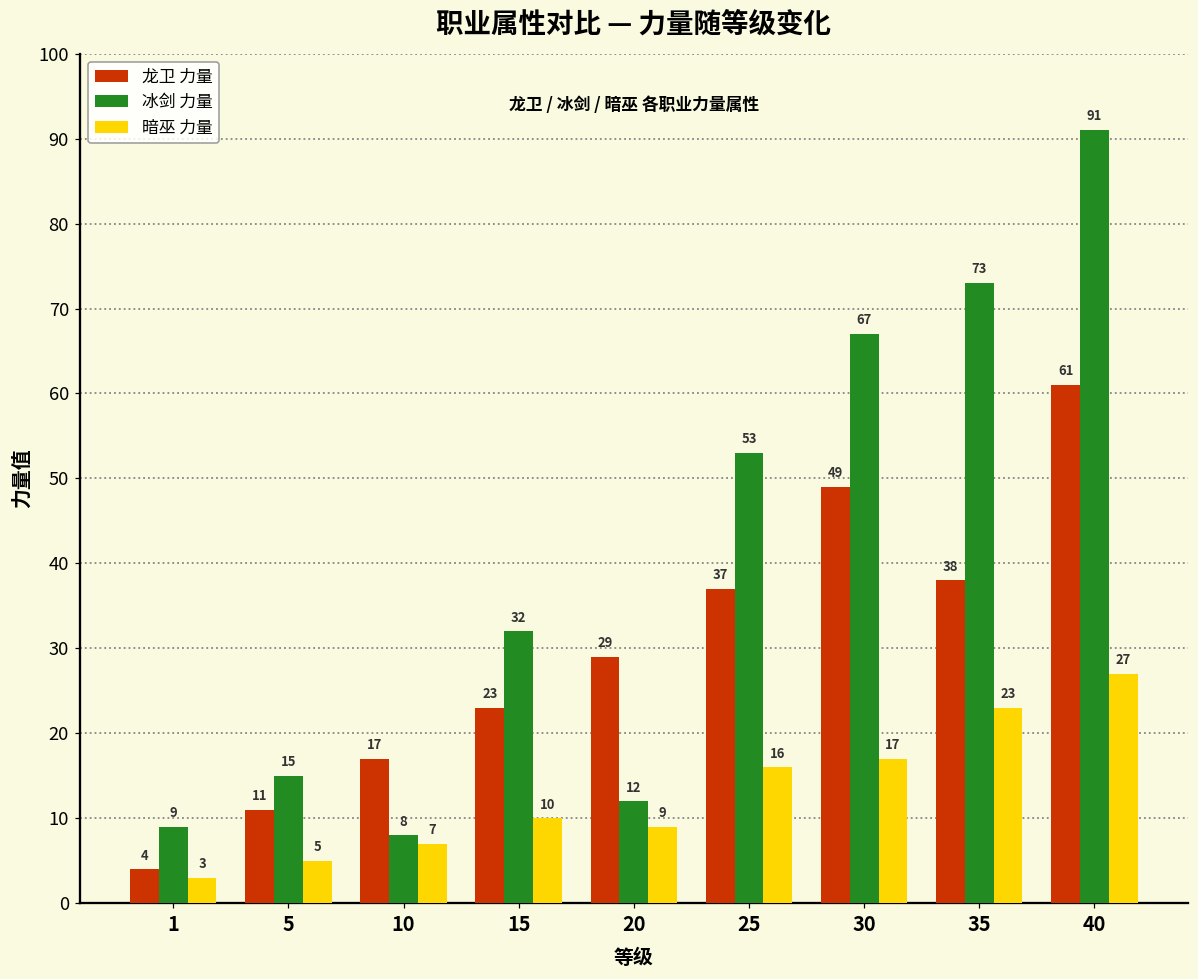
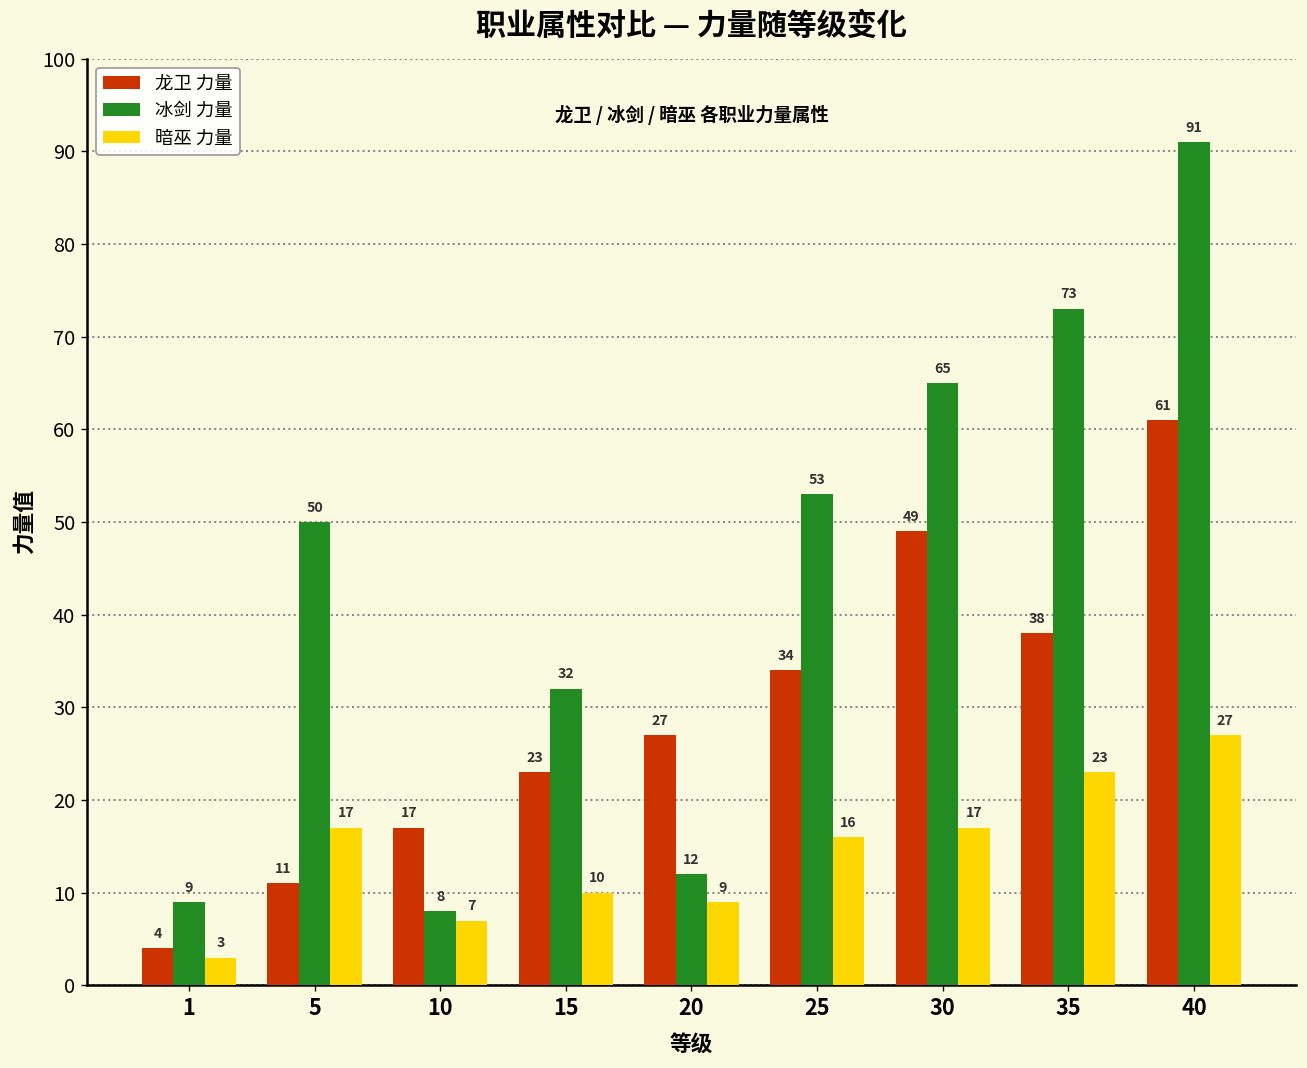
冰剑 力量, 5: 15 -> 50
暗巫 力量, 5: 5 -> 17
龙卫 力量, 20: 29 -> 27
龙卫 力量, 25: 37 -> 34
冰剑 力量, 30: 67 -> 65
